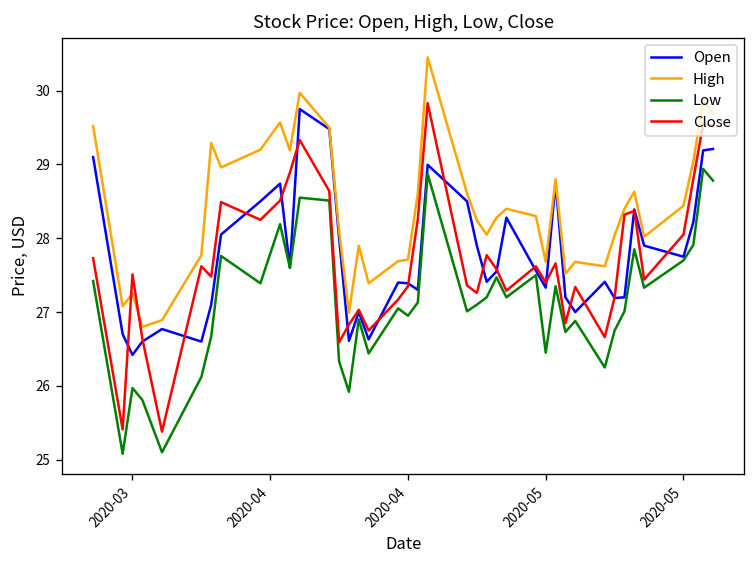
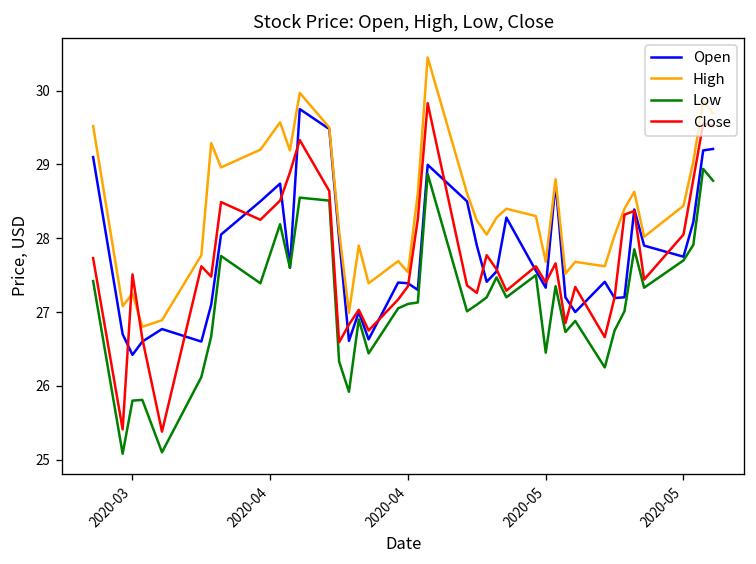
Low, 2020-03: 26.0 -> 25.8
High, 2020-04: 27.7 -> 27.5
Low, 2020-04: 27.0 -> 27.1
